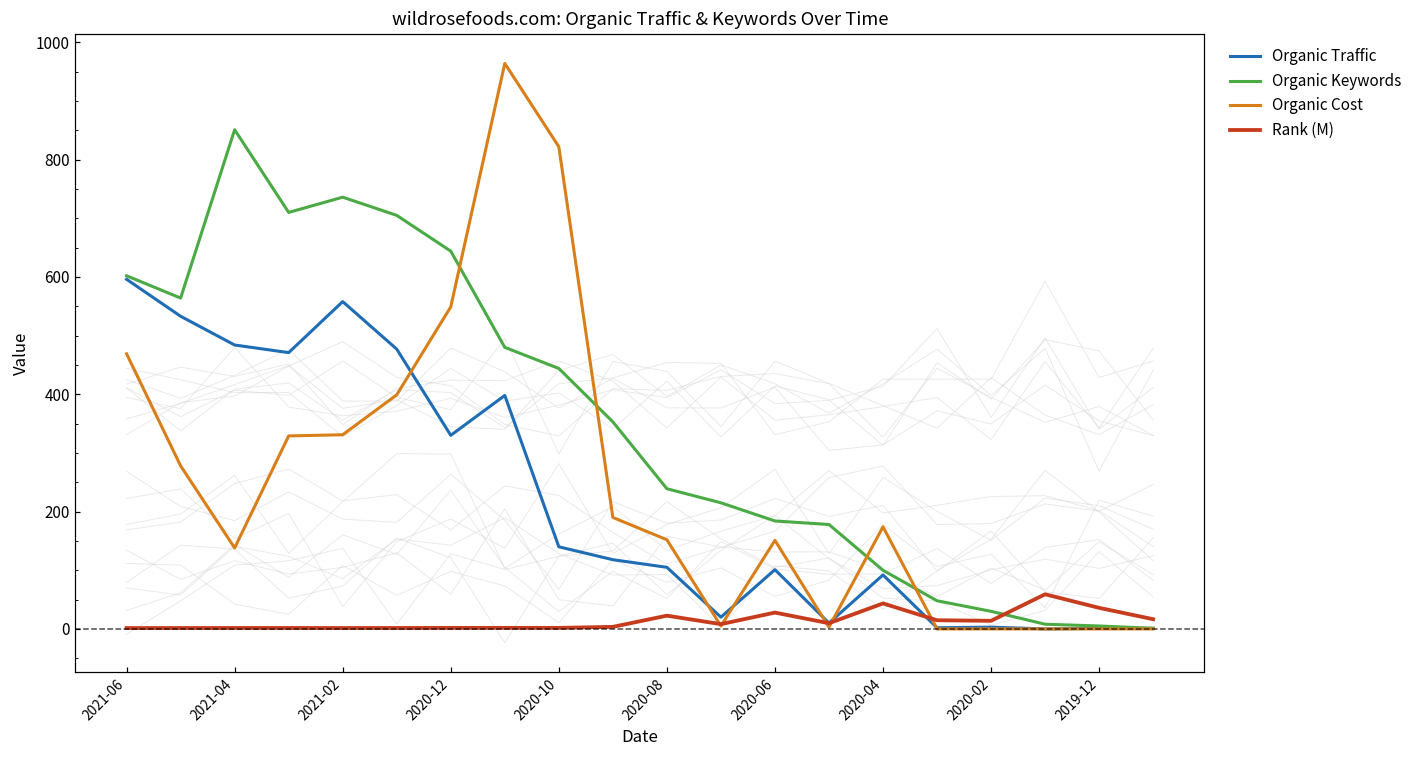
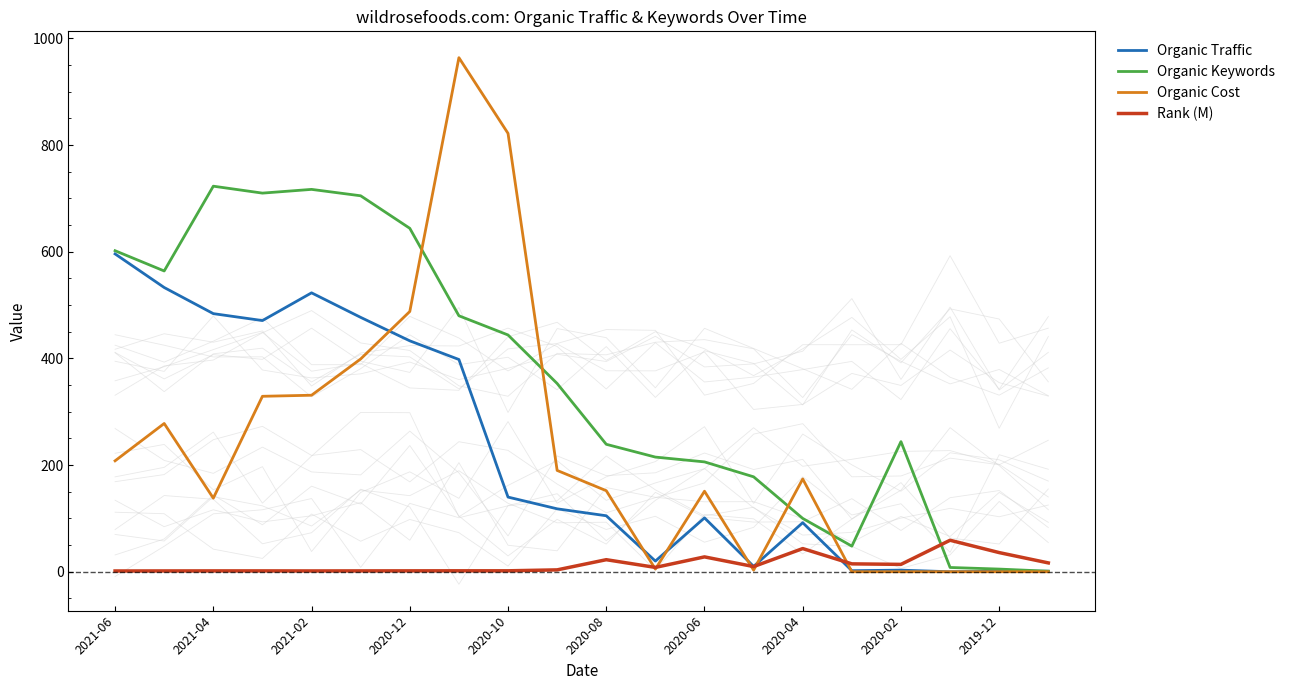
Organic Cost, 2021-06: 470 -> 210
Organic Keywords, 2021-04: 850 -> 720
Organic Traffic, 2021-02: 560 -> 520
Organic Keywords, 2021-02: 740 -> 720
Organic Traffic, 2020-12: 330 -> 430
Organic Cost, 2020-12: 550 -> 490
Organic Keywords, 2020-06: 180 -> 210
Organic Keywords, 2020-02: 30 -> 240
